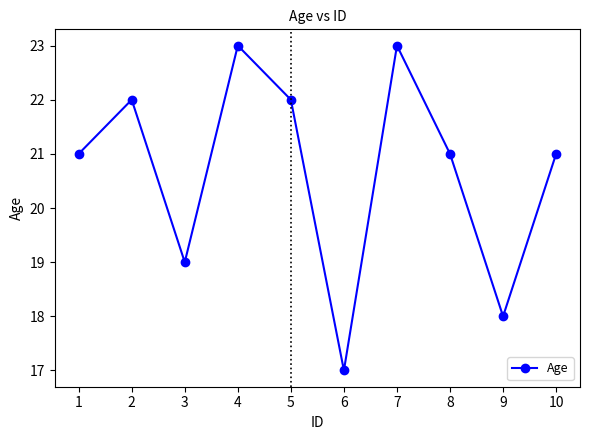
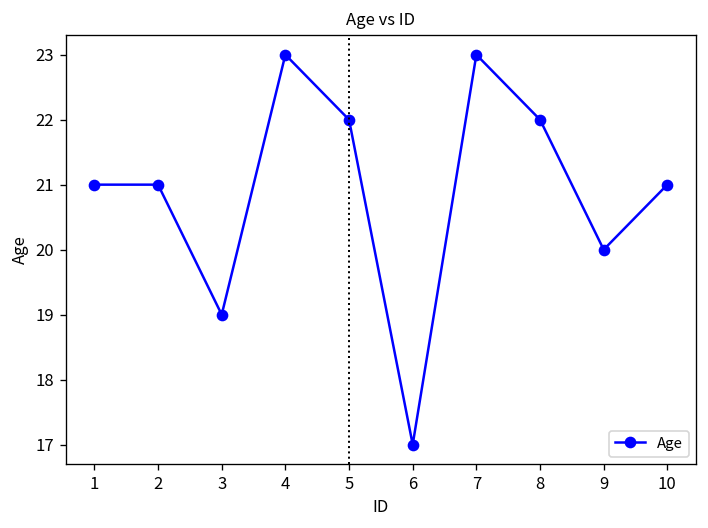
2: 22 -> 21
8: 21 -> 22
9: 18 -> 20
